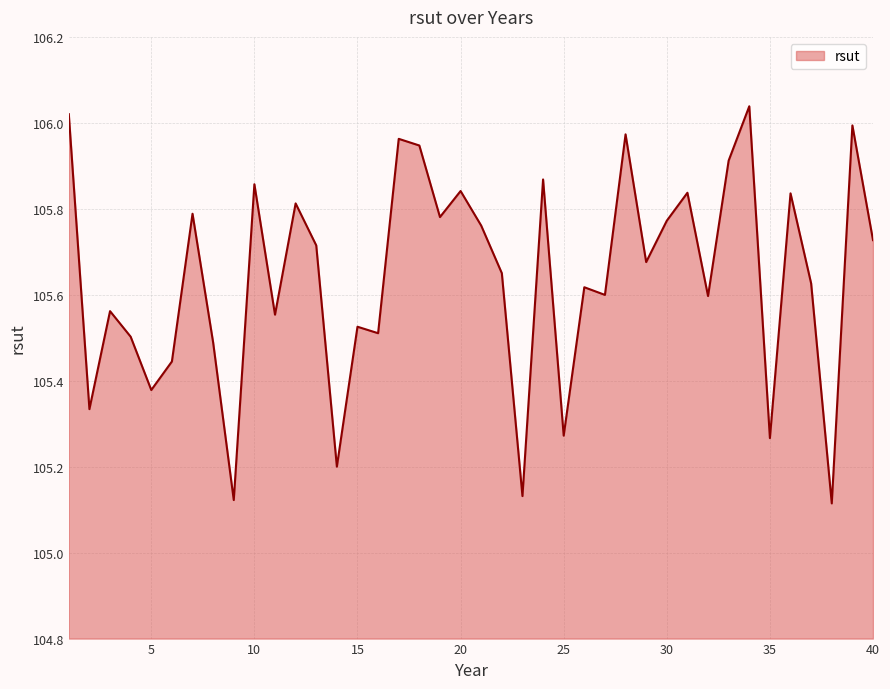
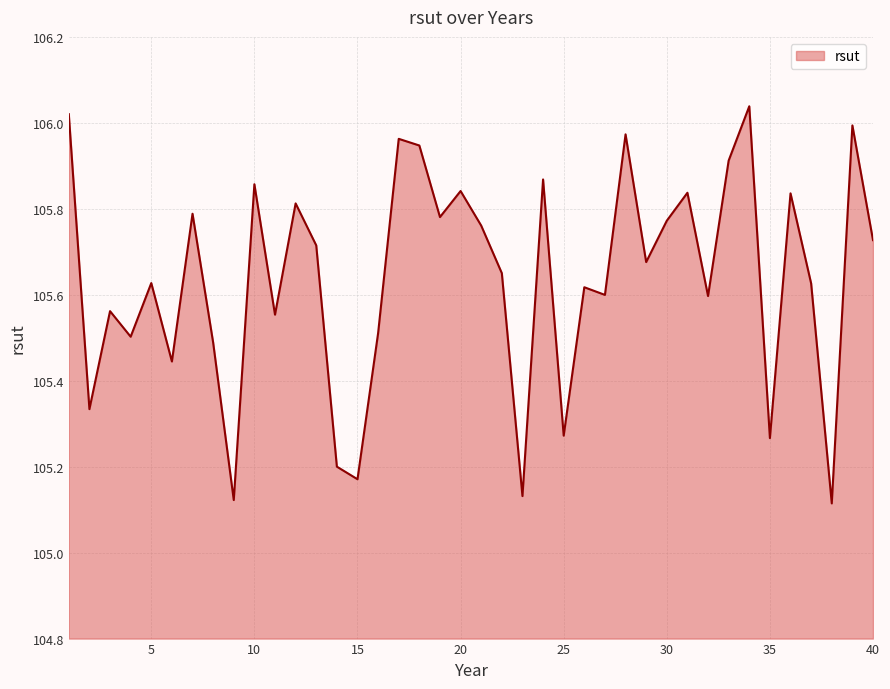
5: 105.38 -> 105.63
15: 105.53 -> 105.17
